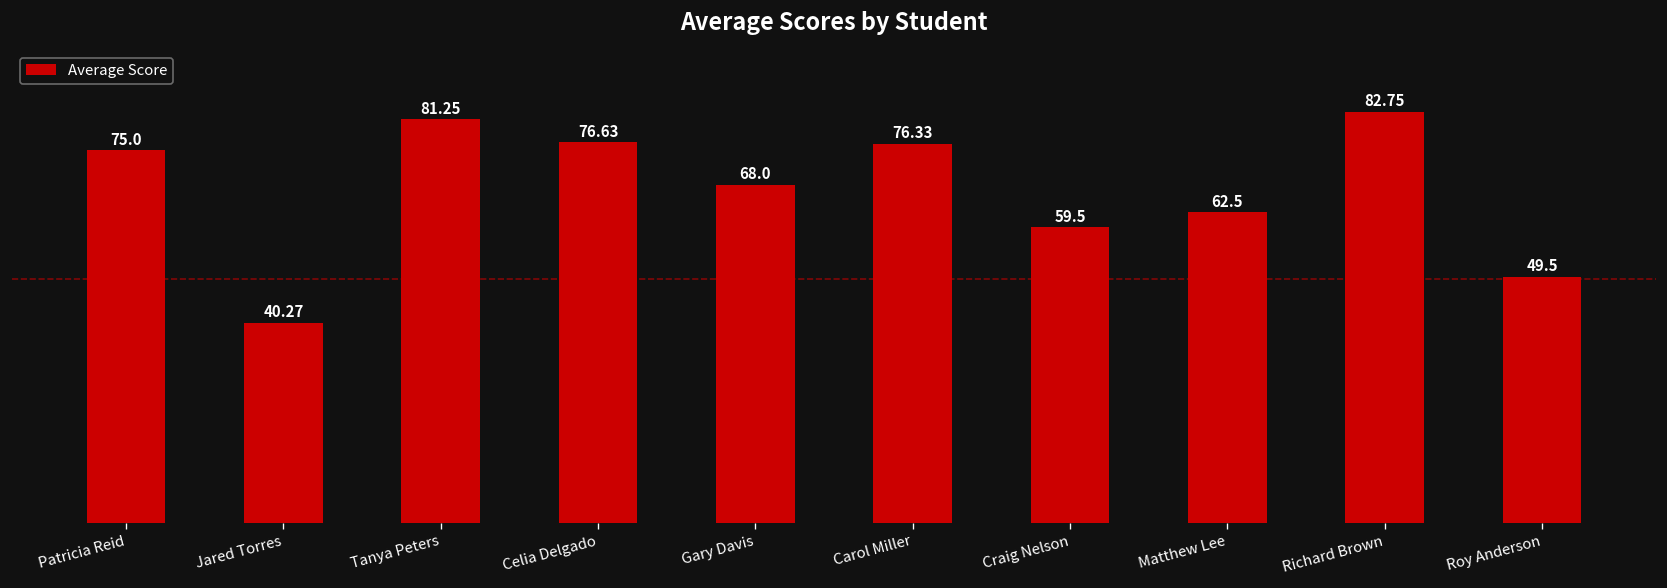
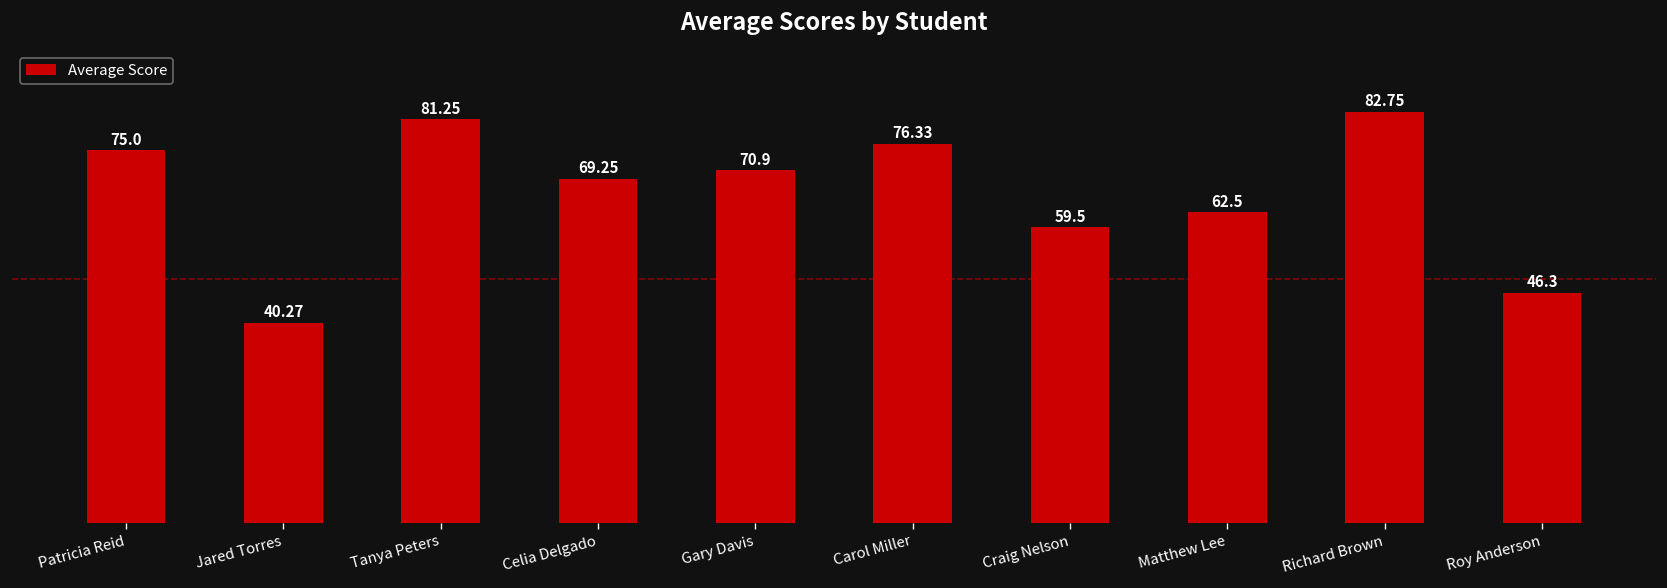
Celia Delgado: 76.63 -> 69.25
Gary Davis: 68.0 -> 70.9
Roy Anderson: 49.5 -> 46.3
